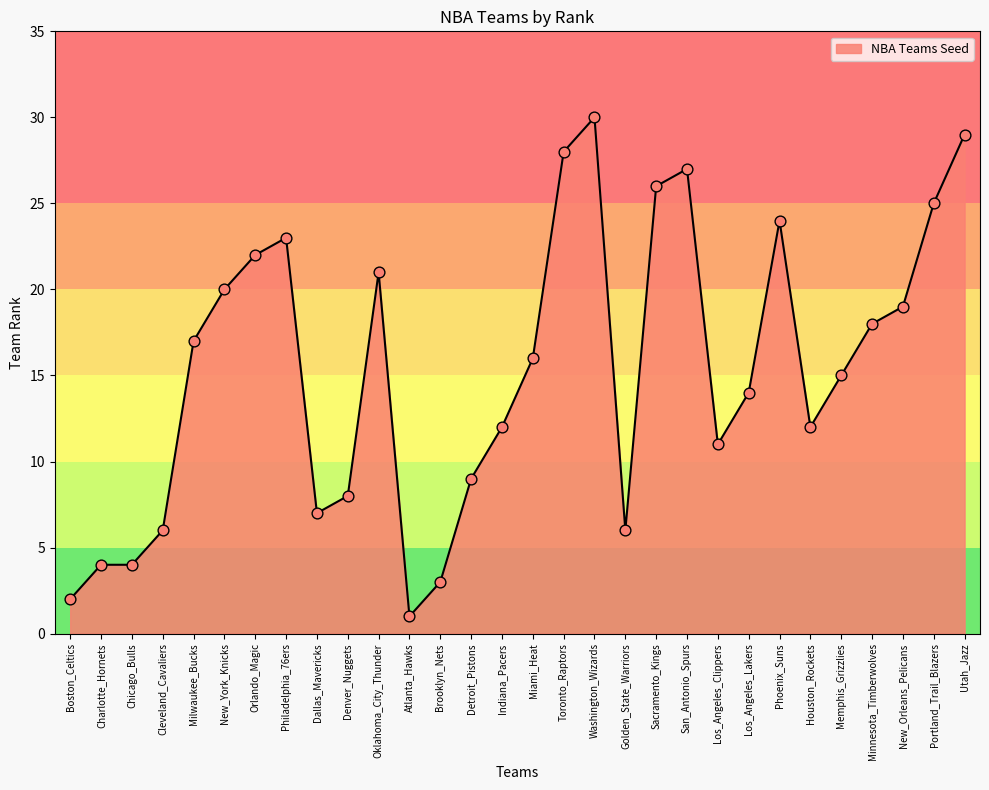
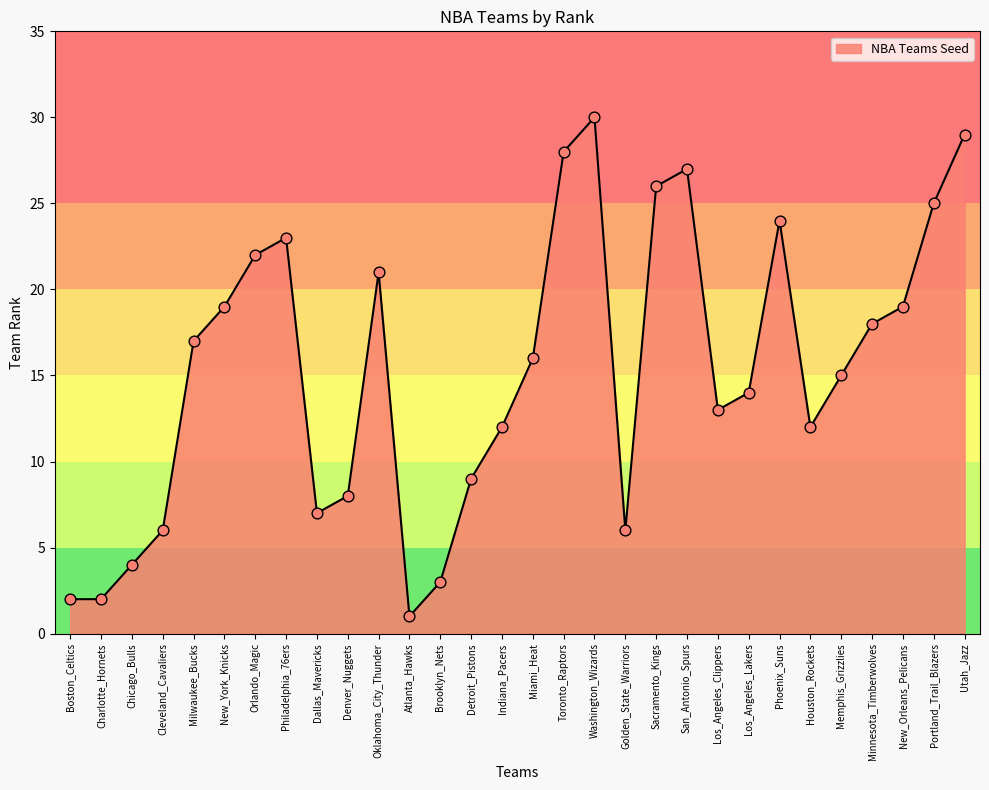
Charlotte_Hornets: 4 -> 2
New_York_Knicks: 20 -> 19
Los_Angeles_Clippers: 11 -> 13
